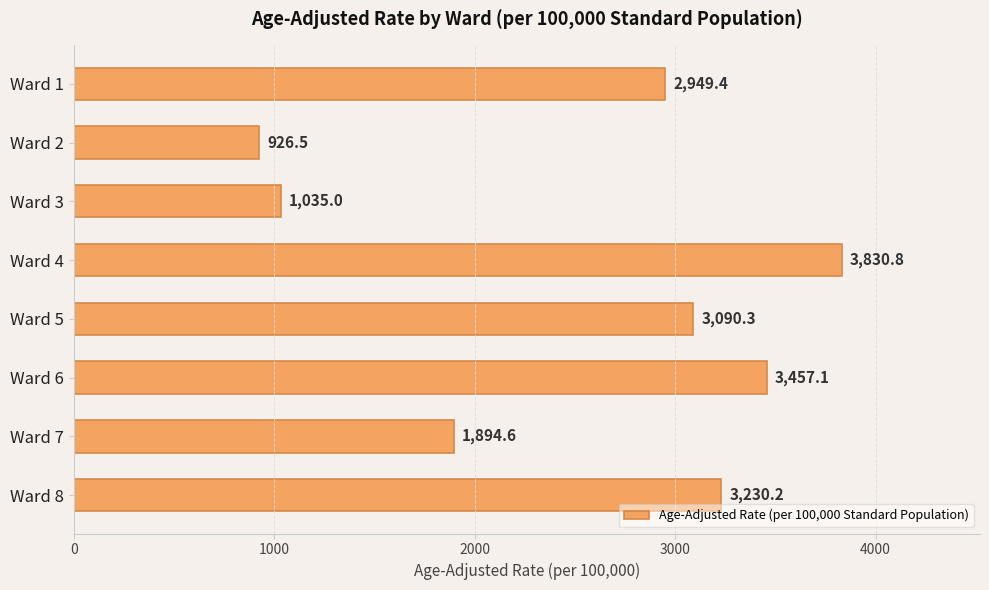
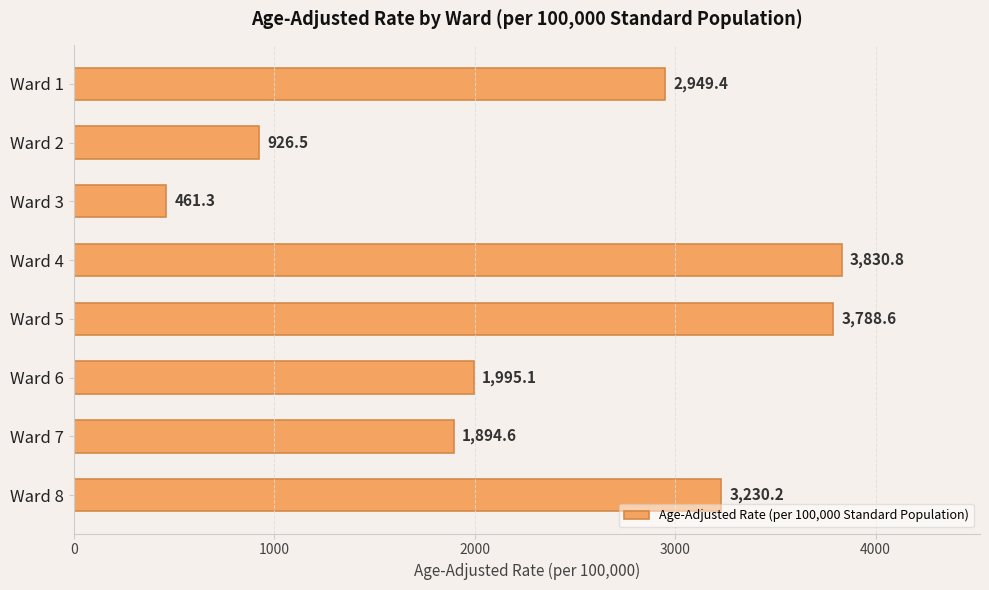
Ward 3: 1,035.0 -> 461.3
Ward 5: 3,090.3 -> 3,788.6
Ward 6: 3,457.1 -> 1,995.1
